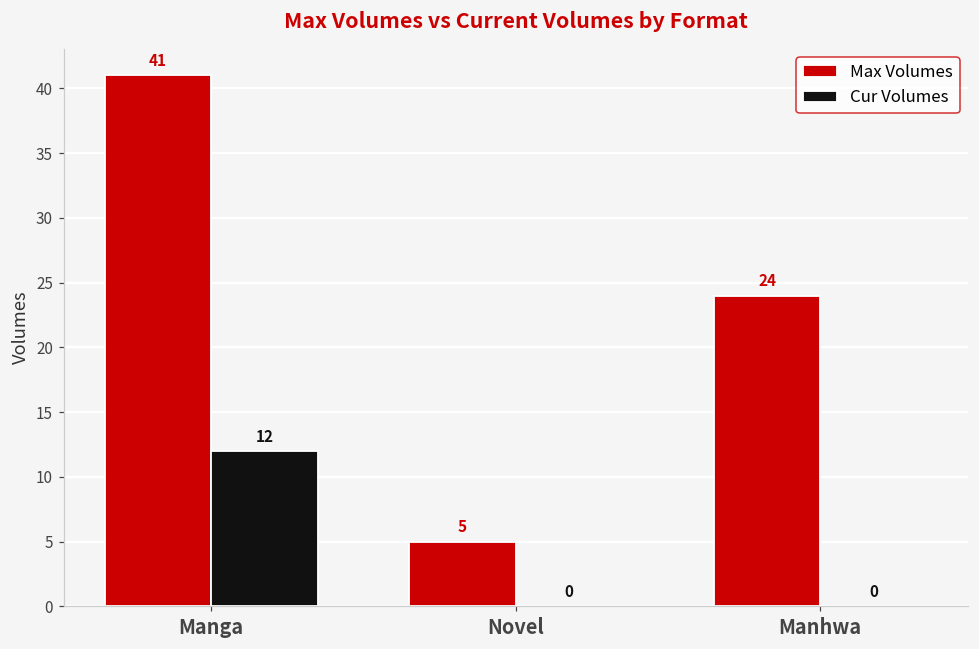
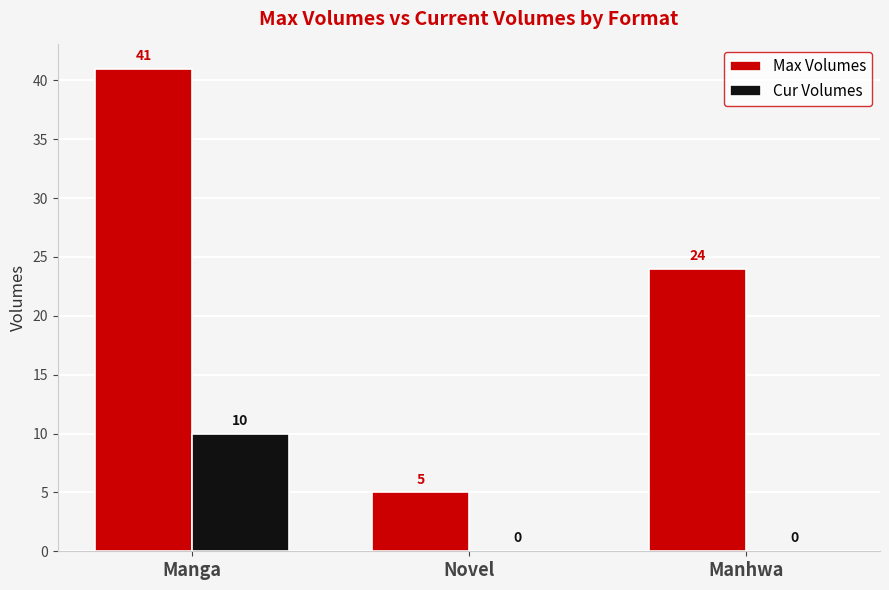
Cur Volumes, Manga: 12 -> 10
